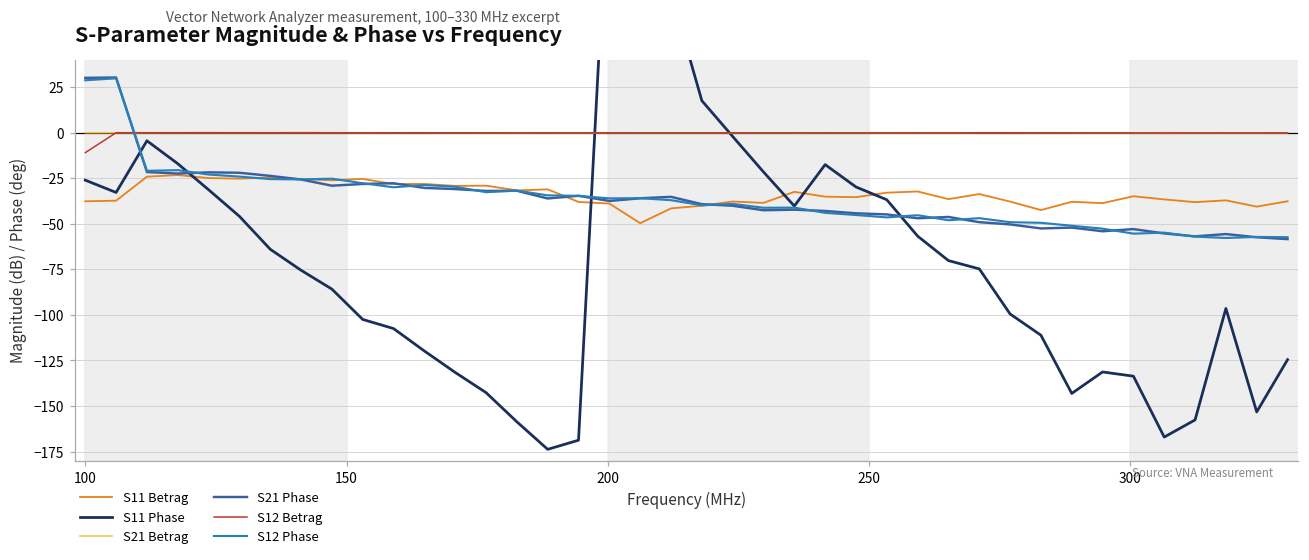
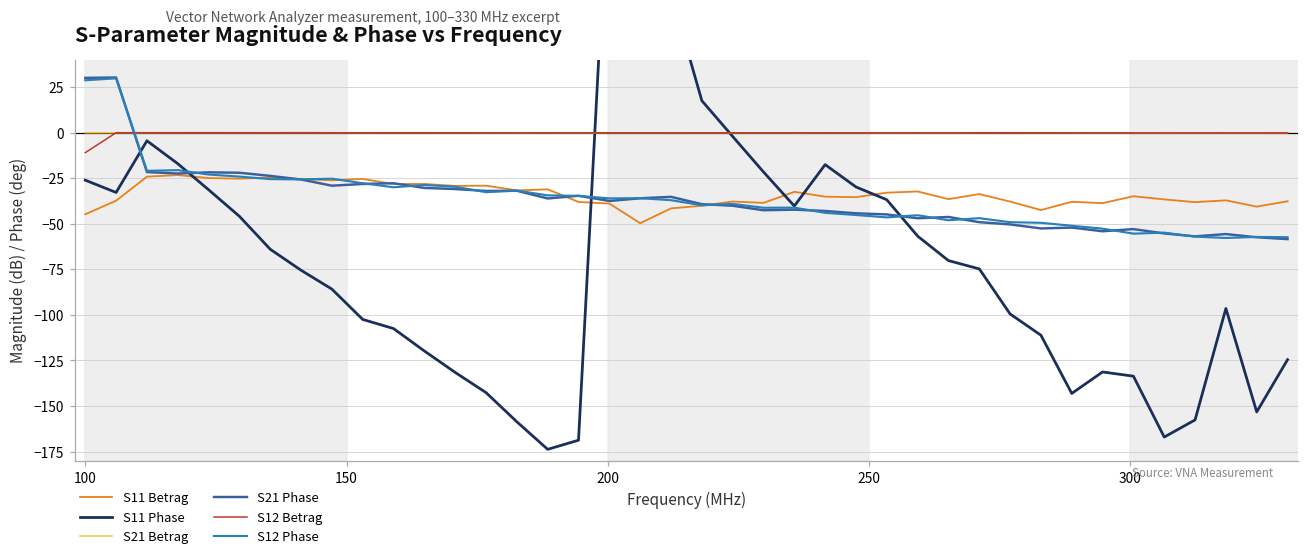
S11 Betrag, 100: -38 -> -45
